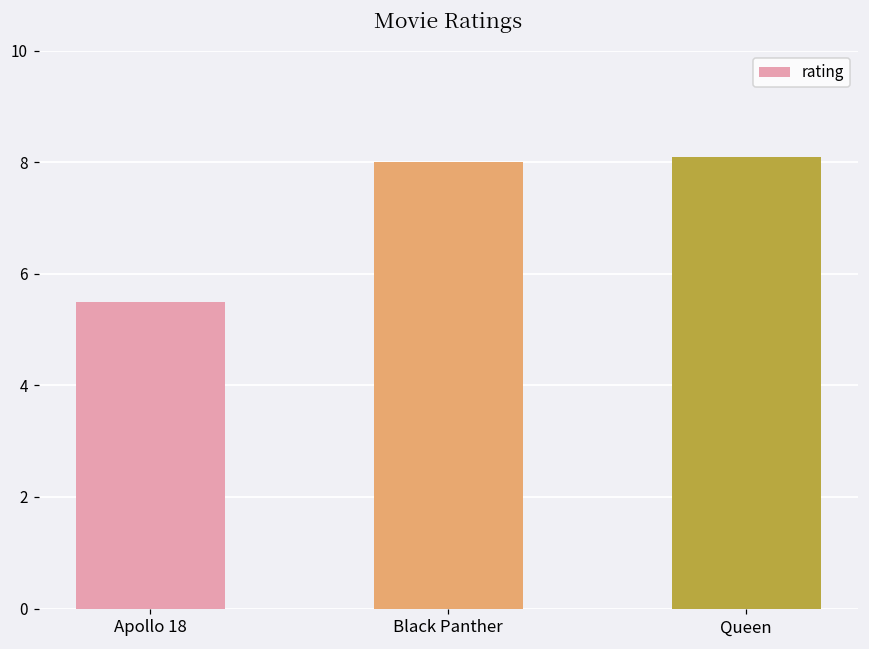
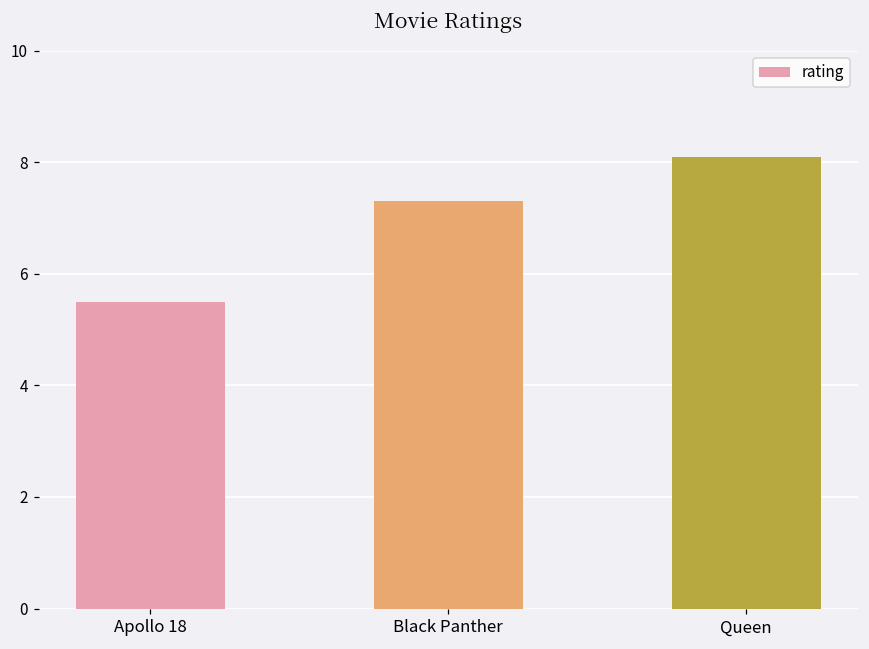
Black Panther: 8.0 -> 7.3
